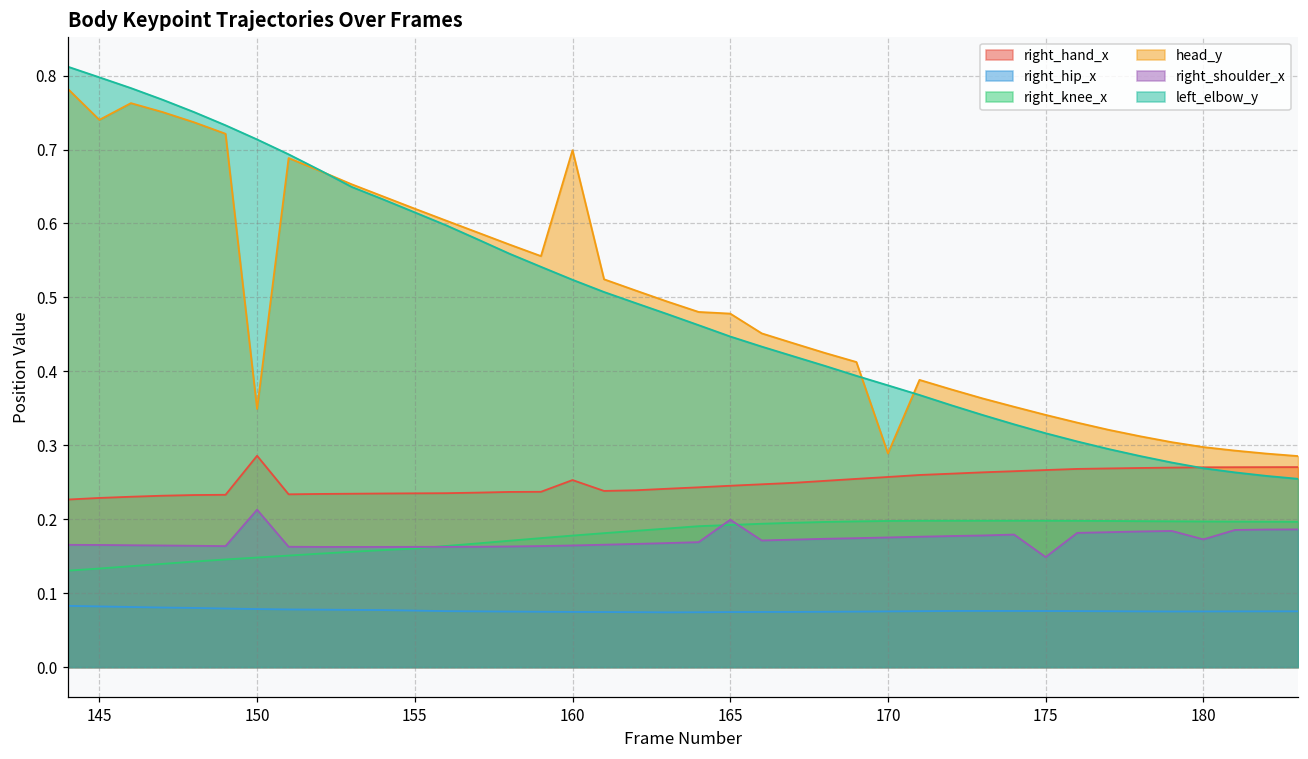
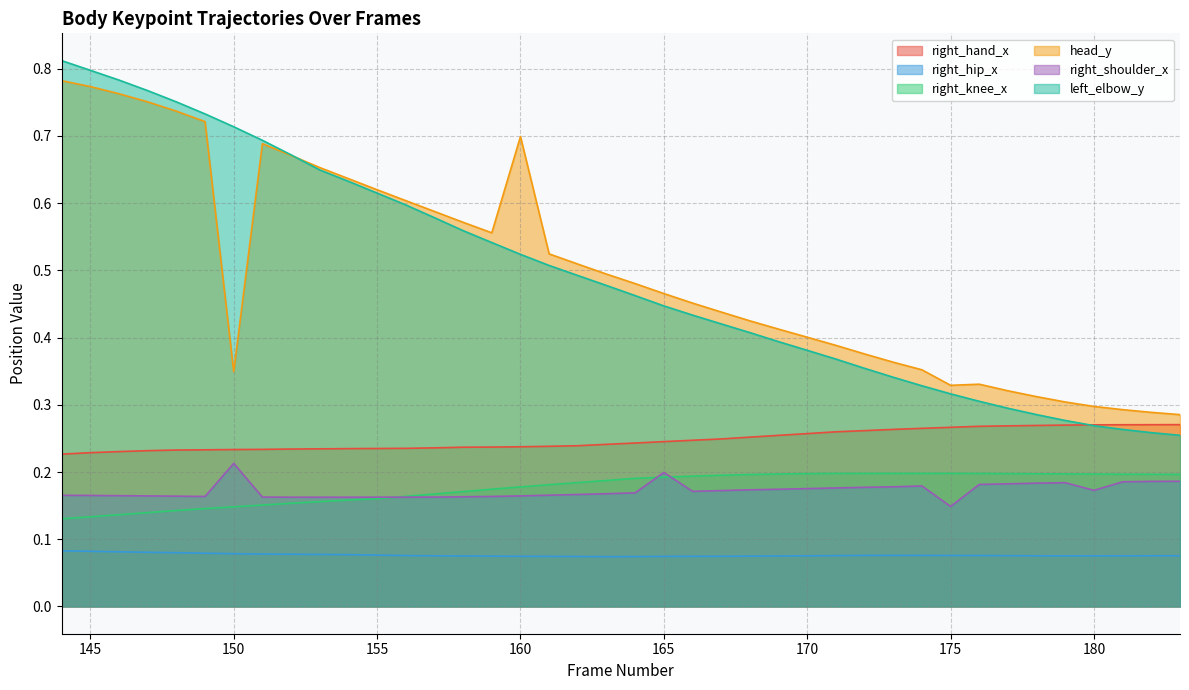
head_y, 145: 0.74 -> 0.77
right_hand_x, 150: 0.29 -> 0.23
right_hand_x, 160: 0.25 -> 0.24
head_y, 165: 0.48 -> 0.47
head_y, 170: 0.29 -> 0.40
head_y, 175: 0.34 -> 0.33
